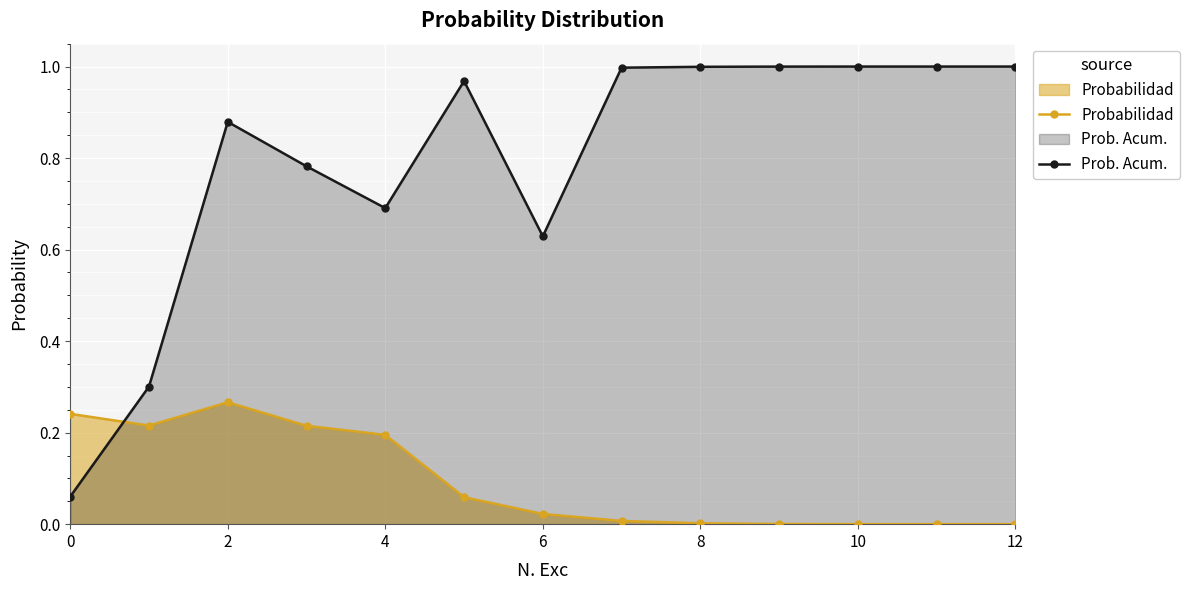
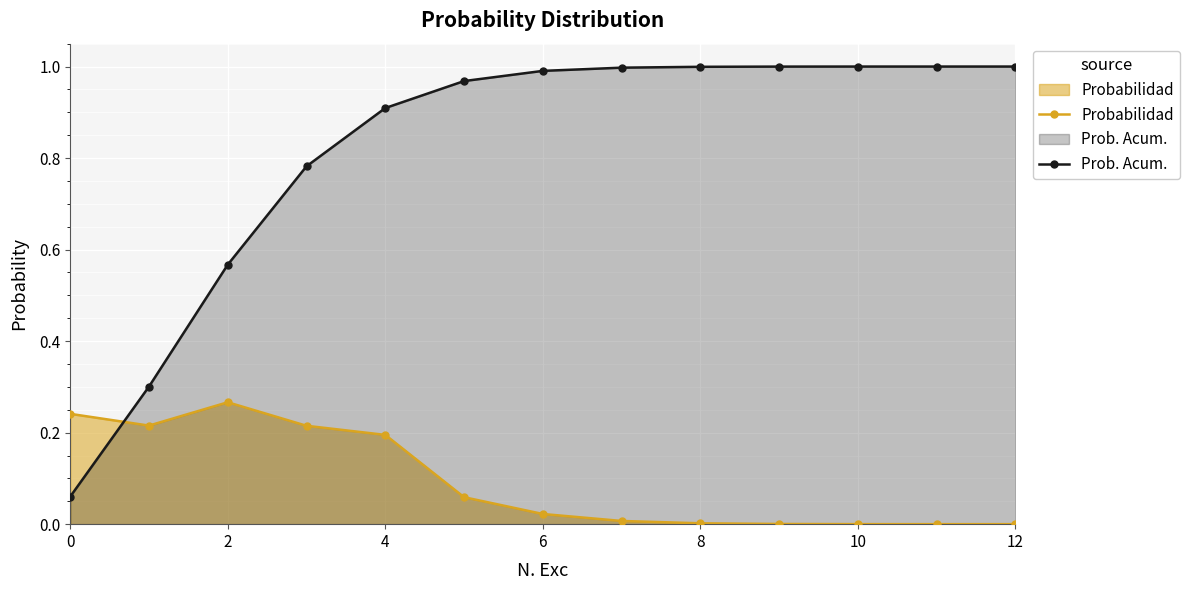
Prob. Acum., 2: 0.88 -> 0.57
Prob. Acum., 4: 0.69 -> 0.91
Prob. Acum., 6: 0.63 -> 0.99
